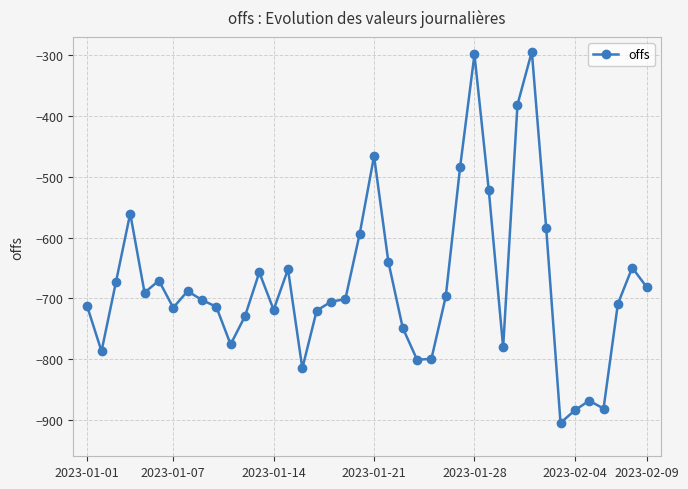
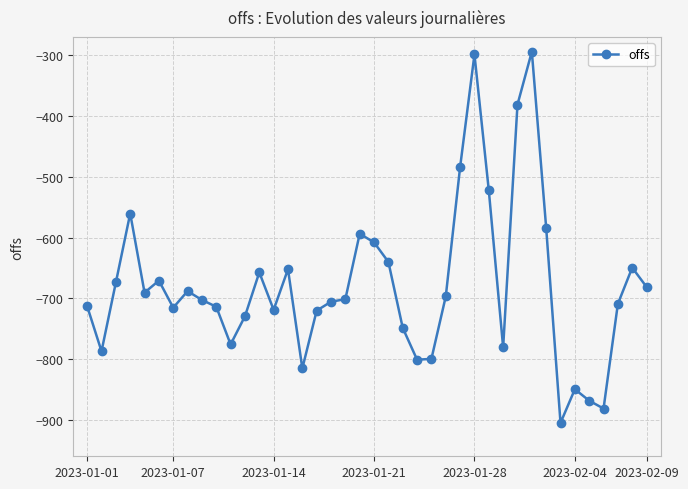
2023-01-21: -470 -> -610
2023-02-04: -880 -> -850
